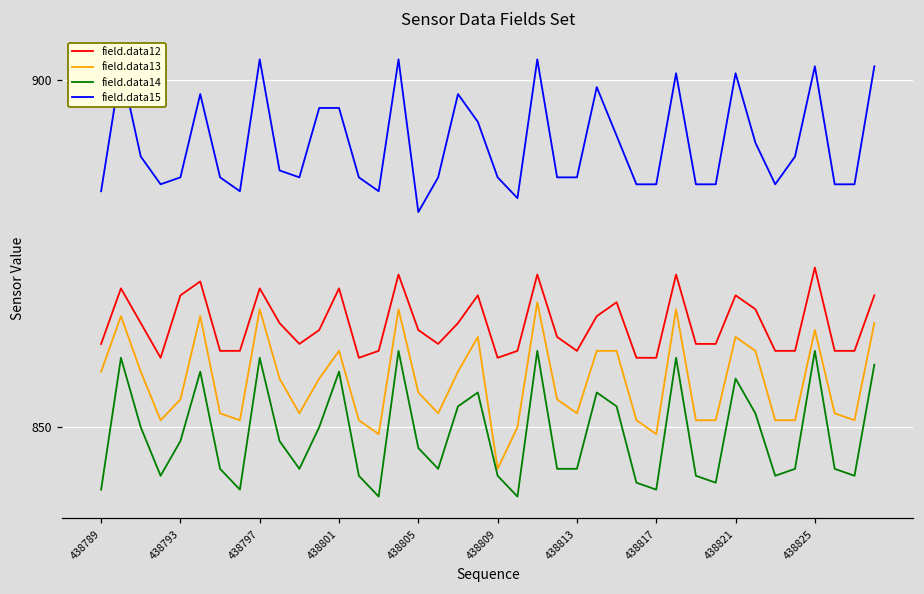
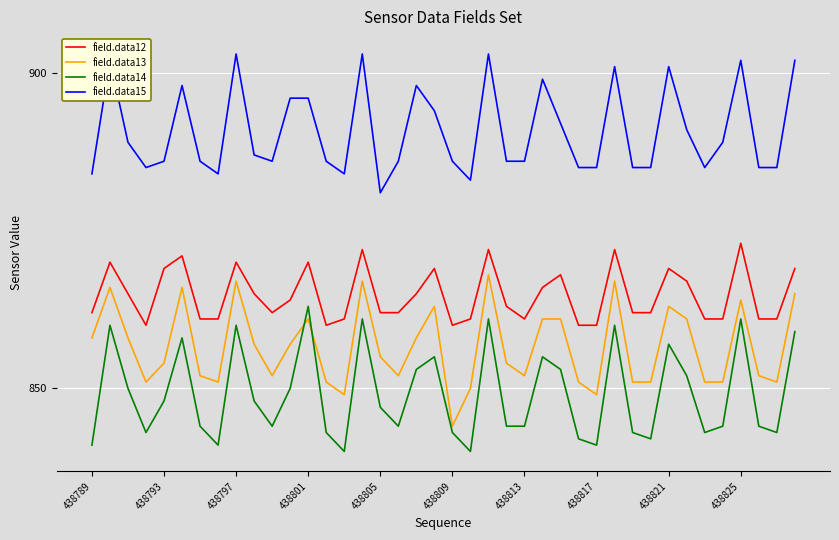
field.data14, 438801: 858 -> 863
field.data12, 438805: 864 -> 862
